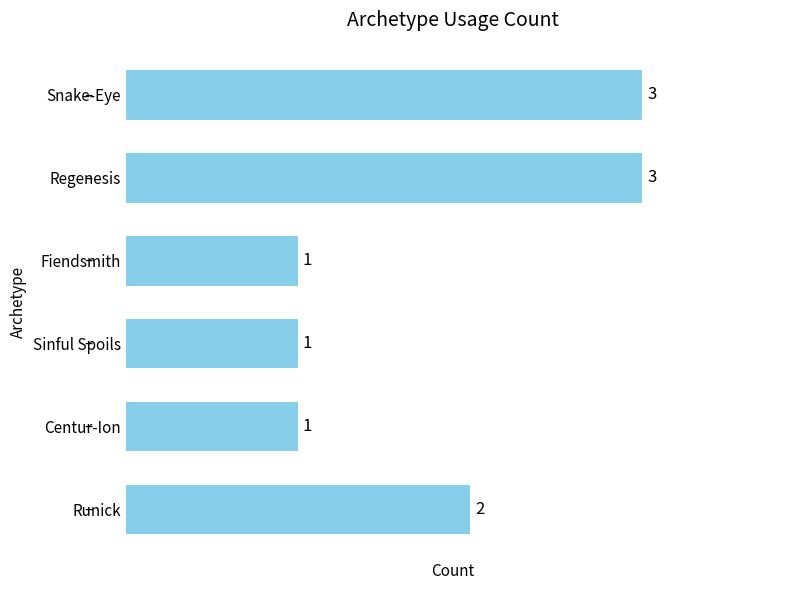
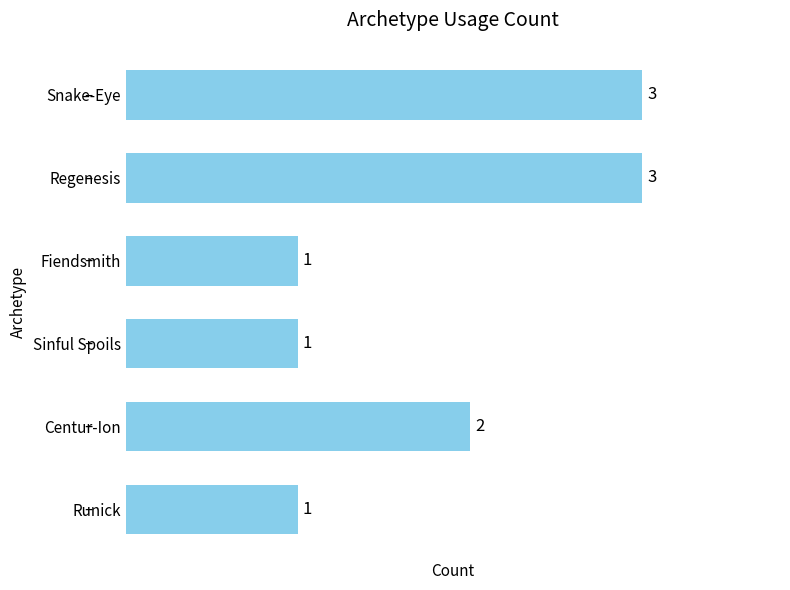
Centur-Ion: 1 -> 2
Runick: 2 -> 1
